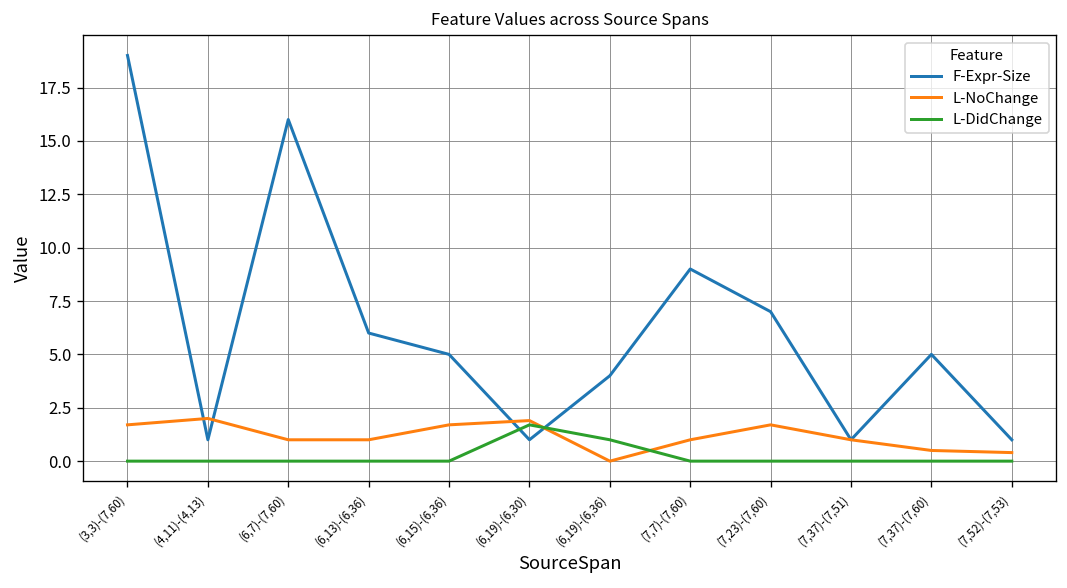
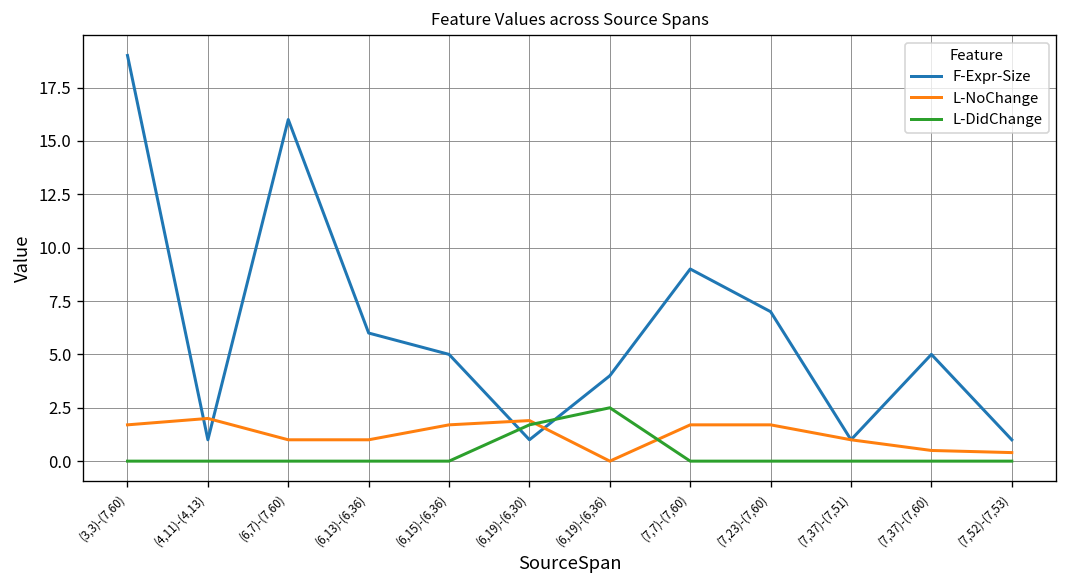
L-DidChange, (6,19)-(6,36): 1.0 -> 2.5
L-NoChange, (7,7)-(7,60): 1.0 -> 1.7
